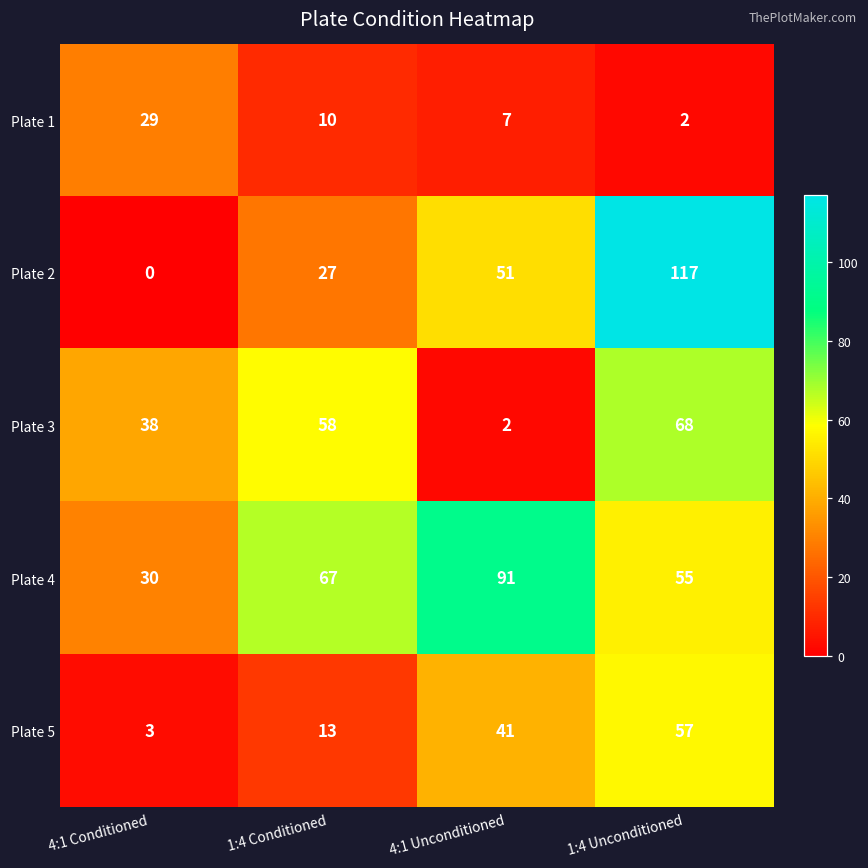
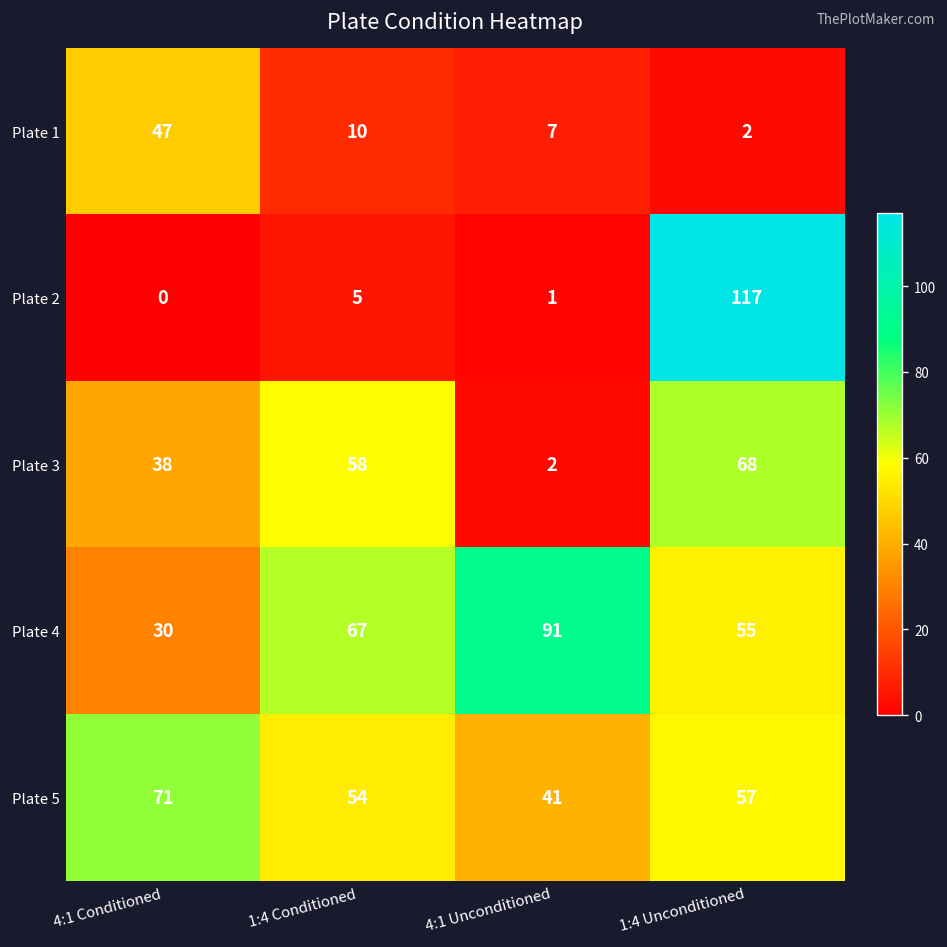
Plate 1, 4:1 Conditioned: 29 -> 47
Plate 2, 1:4 Conditioned: 27 -> 5
Plate 2, 4:1 Unconditioned: 51 -> 1
Plate 5, 4:1 Conditioned: 3 -> 71
Plate 5, 1:4 Conditioned: 13 -> 54
